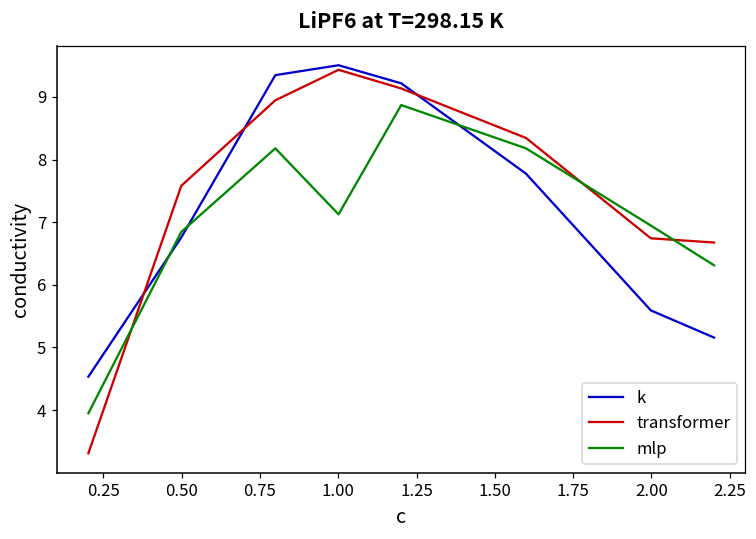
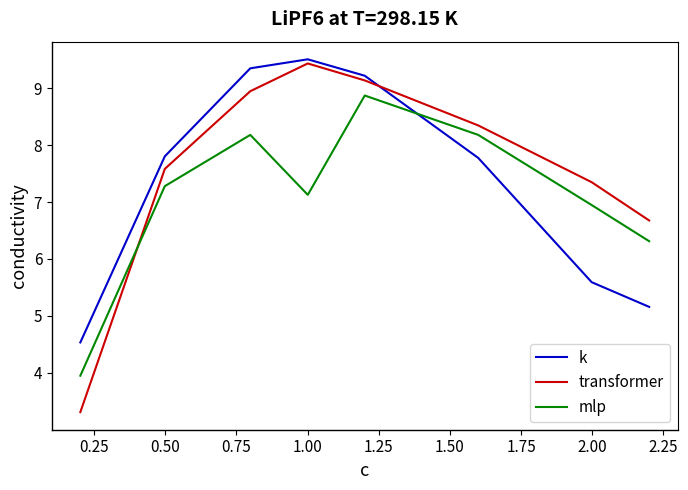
k, 0.50: 6.8 -> 7.8
mlp, 0.50: 6.8 -> 7.3
transformer, 2.00: 6.7 -> 7.3
